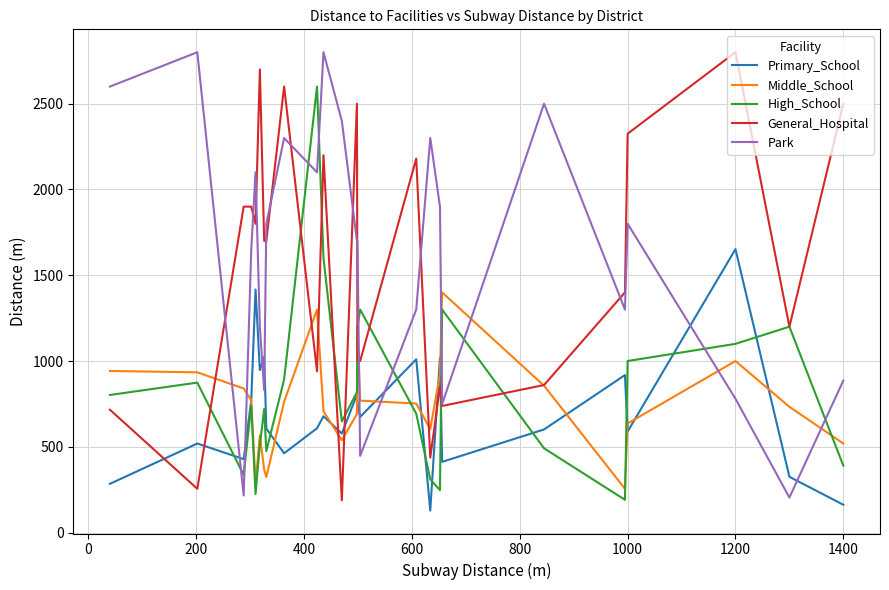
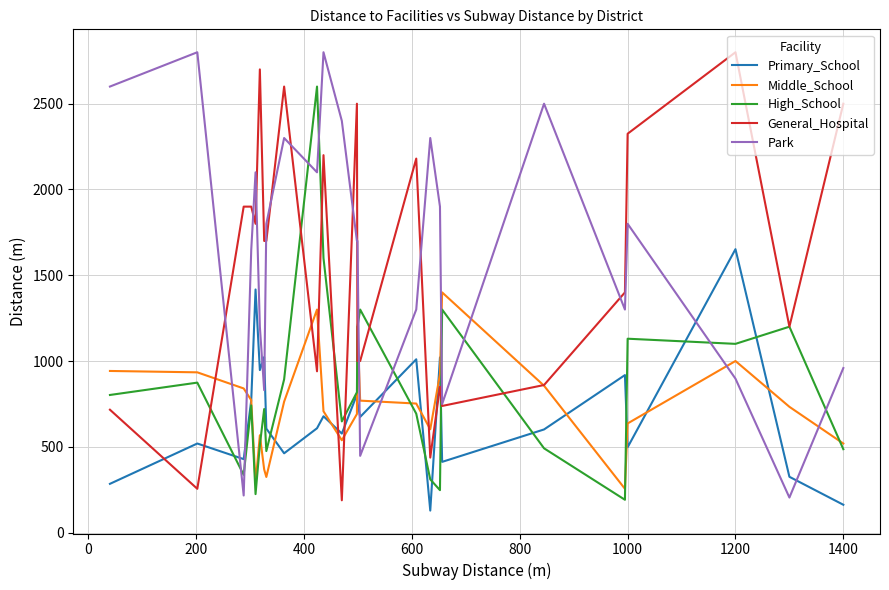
Primary_School, 1000: 590 -> 500
High_School, 1000: 1000 -> 1130
Park, 1200: 780 -> 900
High_School, 1400: 390 -> 490
Park, 1400: 890 -> 960
